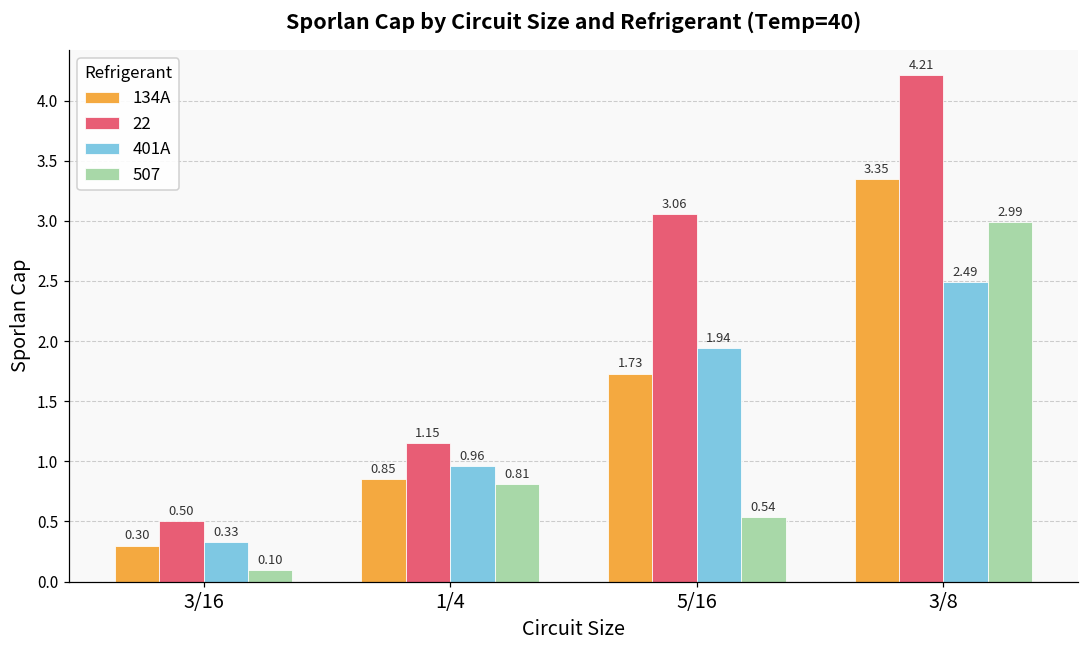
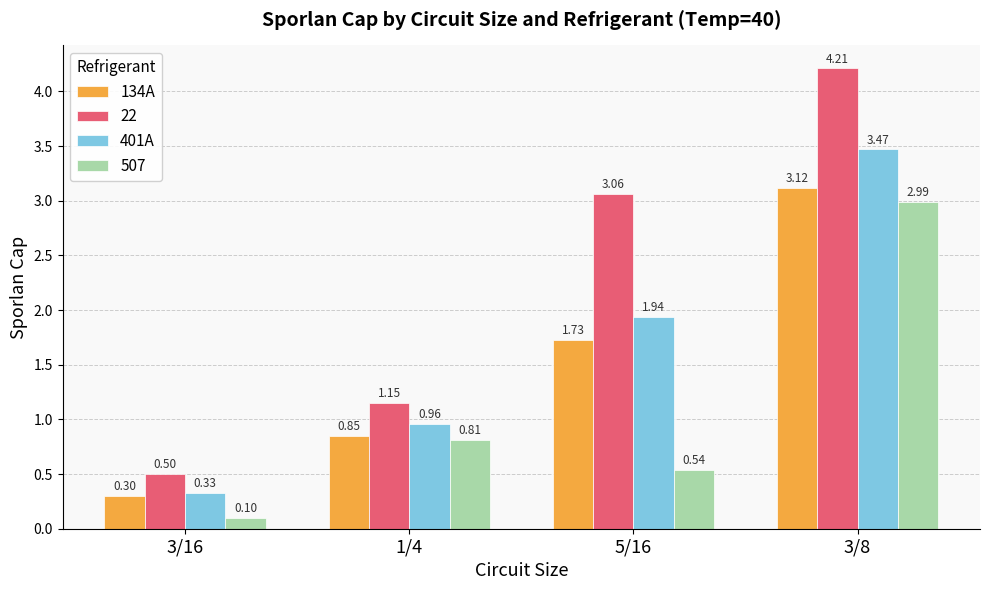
134A, 3/8: 3.35 -> 3.12
401A, 3/8: 2.49 -> 3.47
